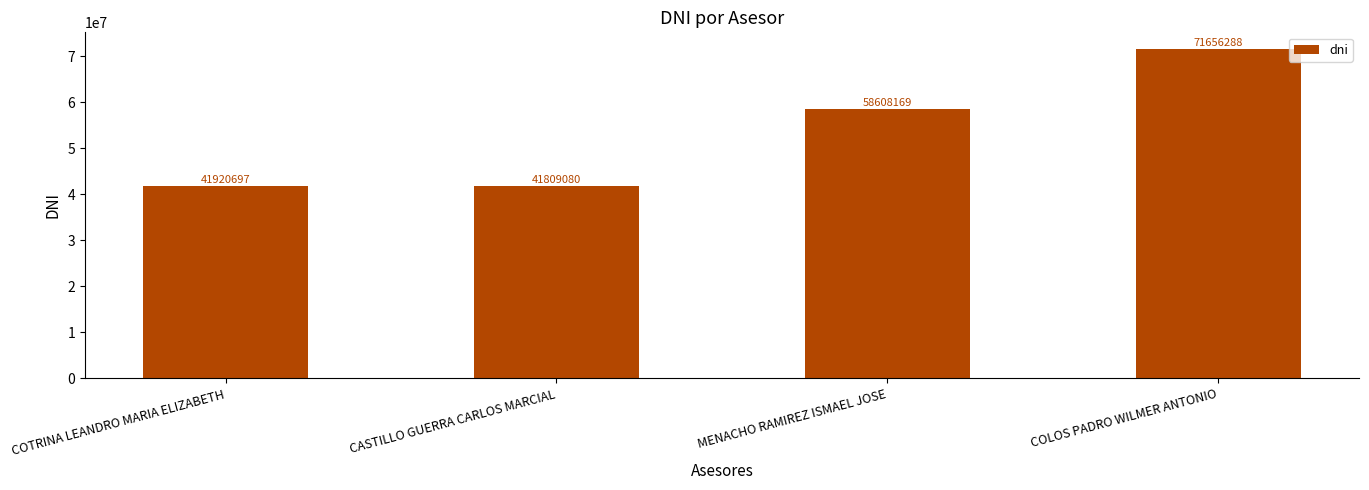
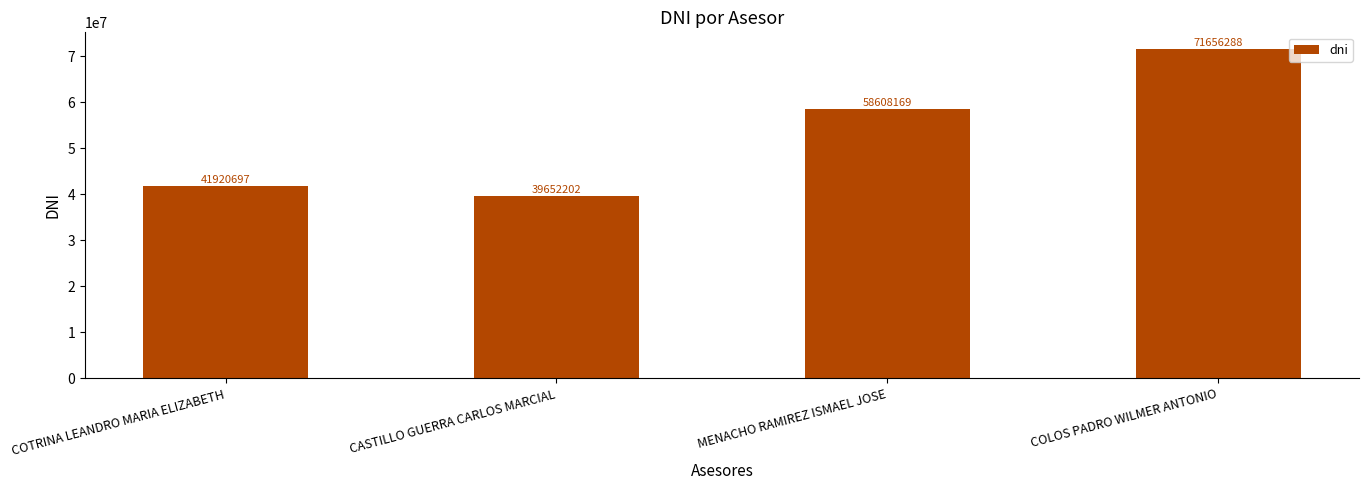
CASTILLO GUERRA CARLOS MARCIAL: 41809080 -> 39652202
